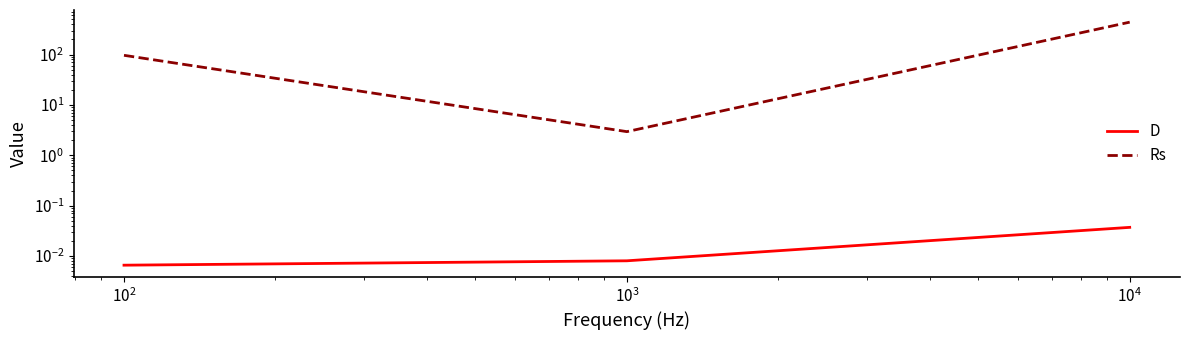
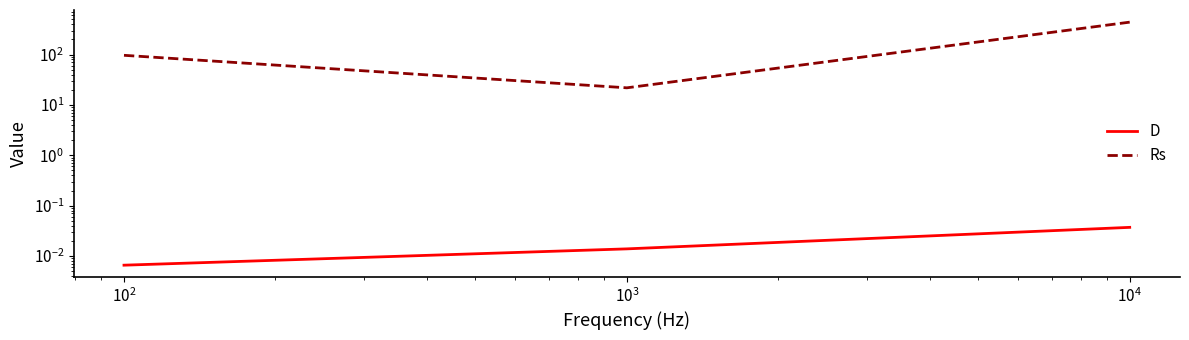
D, 10^3: 0.008 -> 0.014
Rs, 10^3: 3 -> 22
